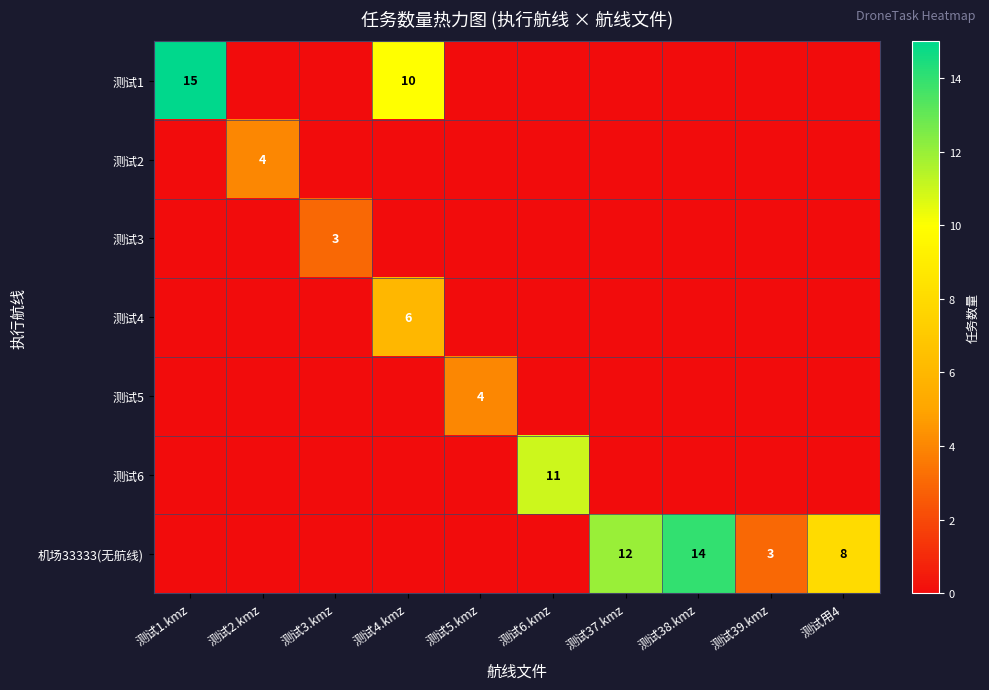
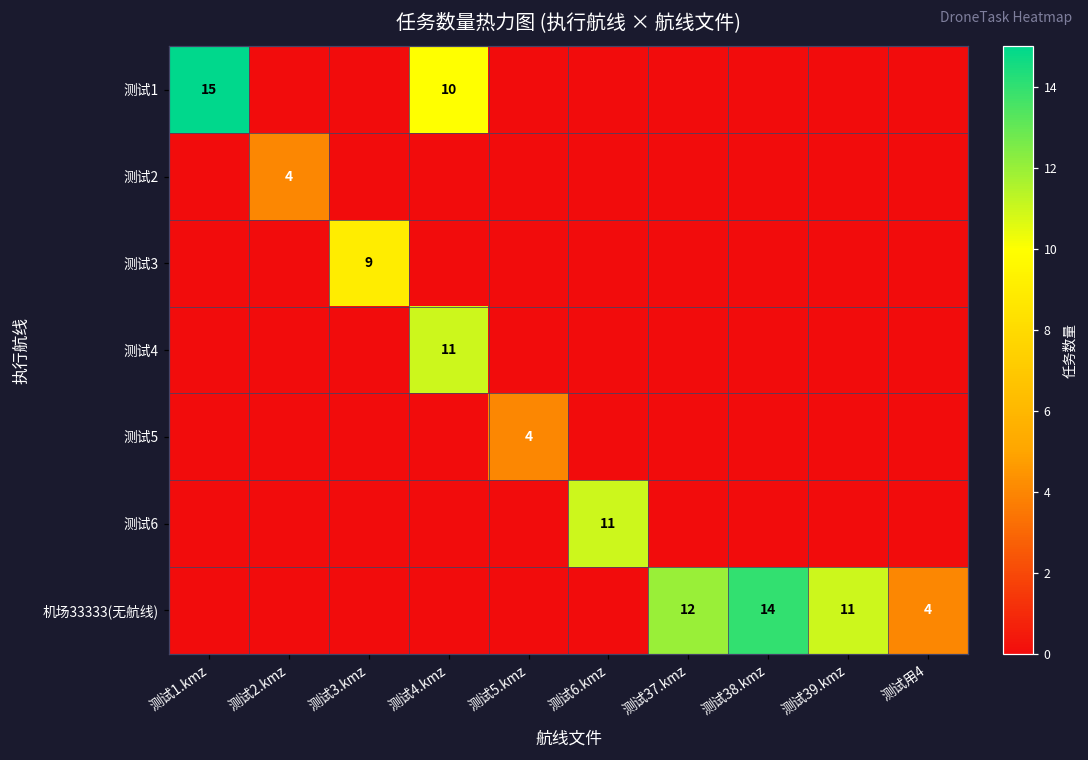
测试3, 测试3.kmz: 3 -> 9
测试4, 测试4.kmz: 6 -> 11
机场33333(无航线), 测试39.kmz: 3 -> 11
机场33333(无航线), 测试用4: 8 -> 4
